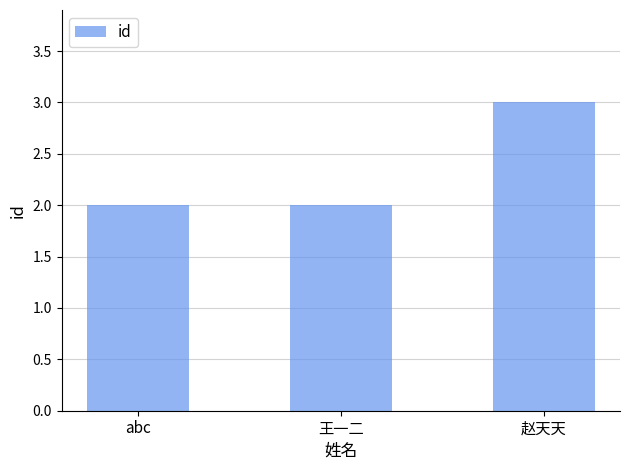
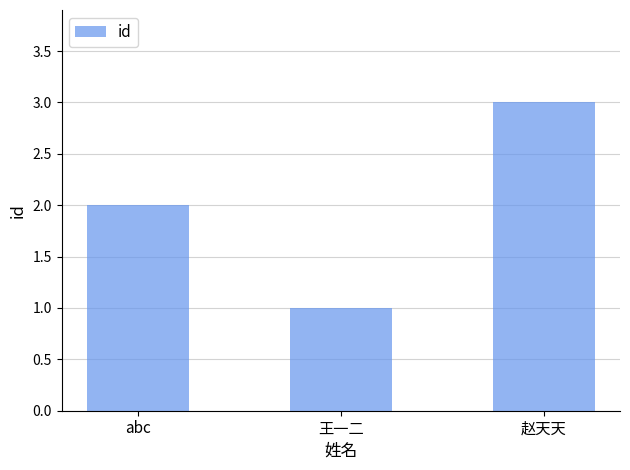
王一二: 2 -> 1
